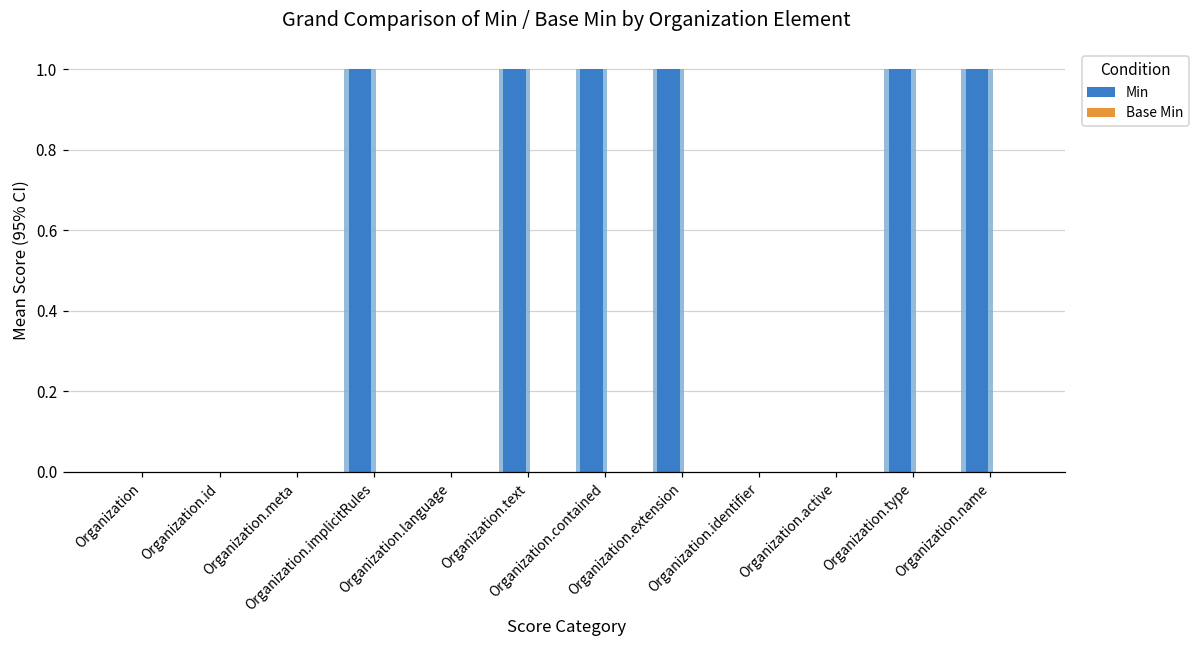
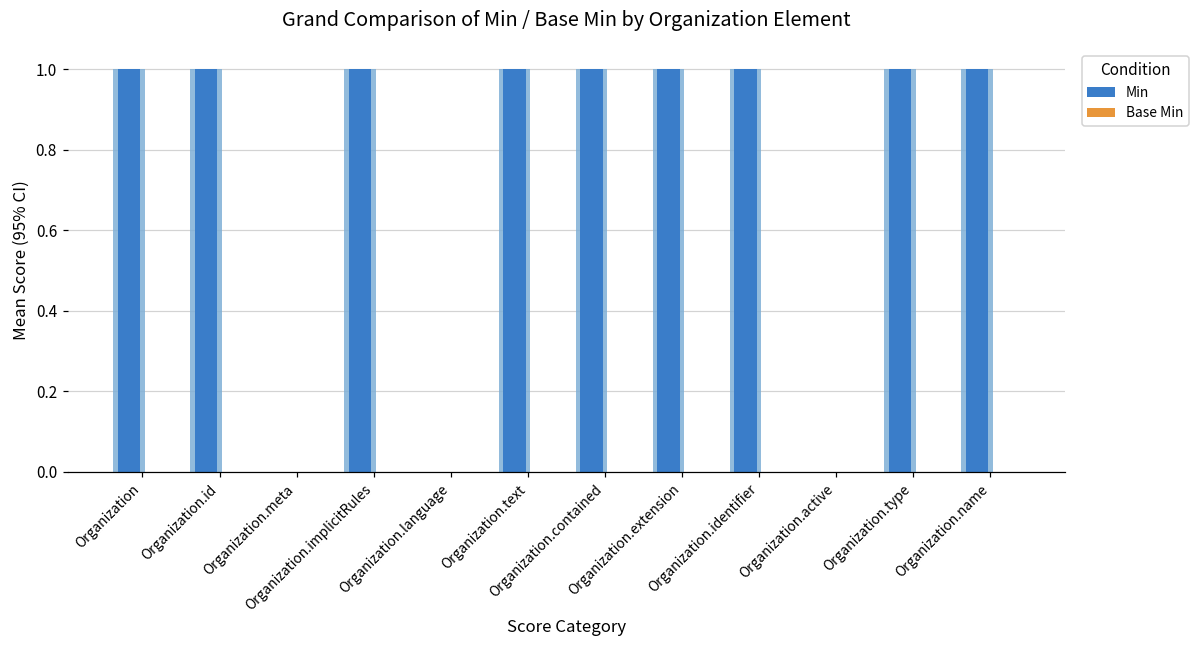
Min, Organization: 0 -> 1
Min, Organization.id: 0 -> 1
Min, Organization.identifier: 0 -> 1
